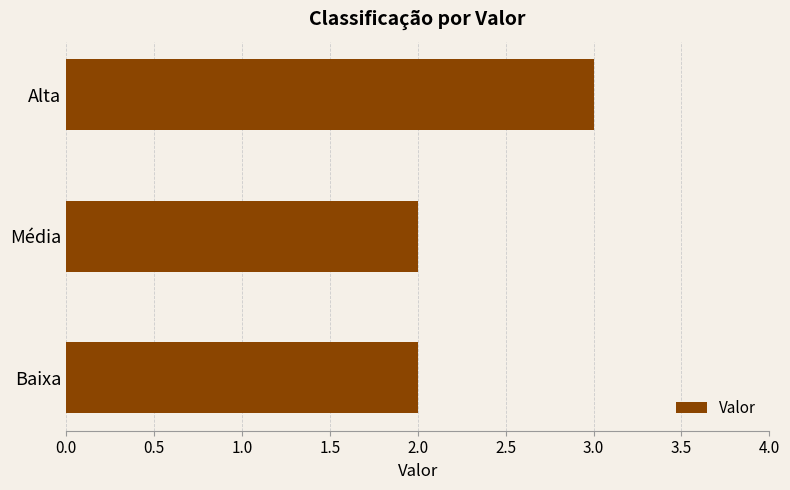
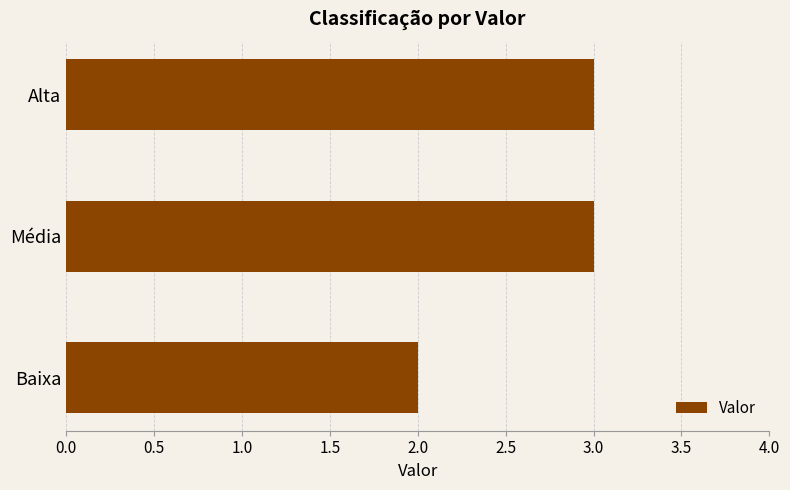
Média: 2 -> 3
